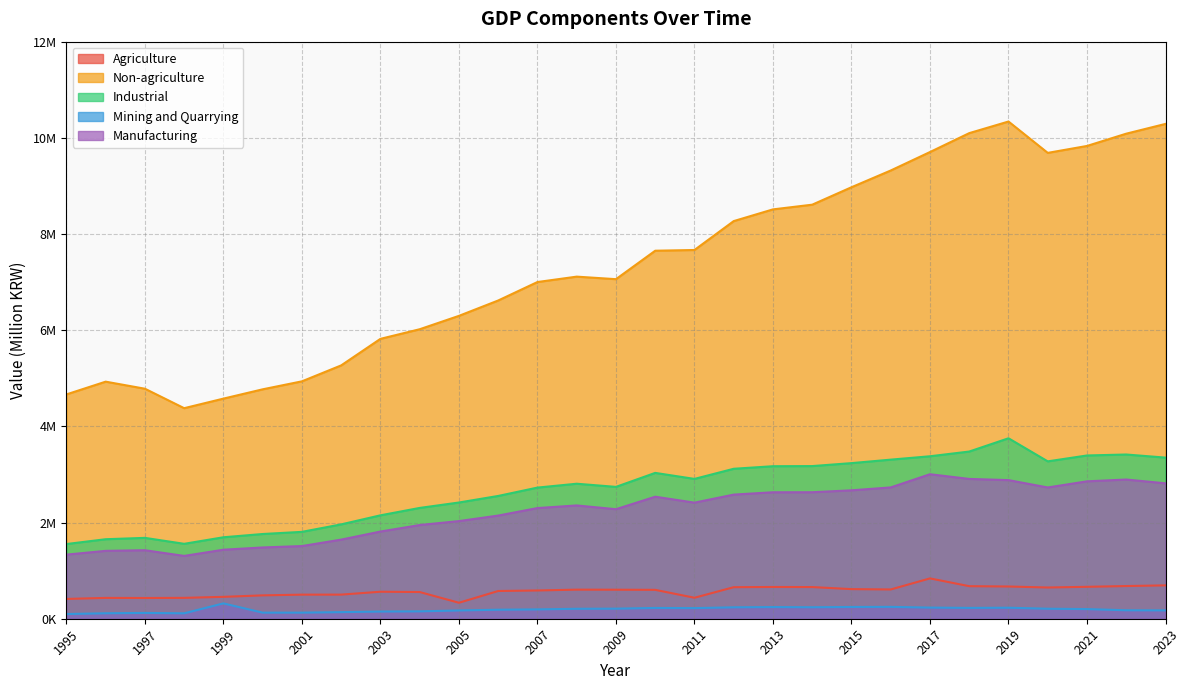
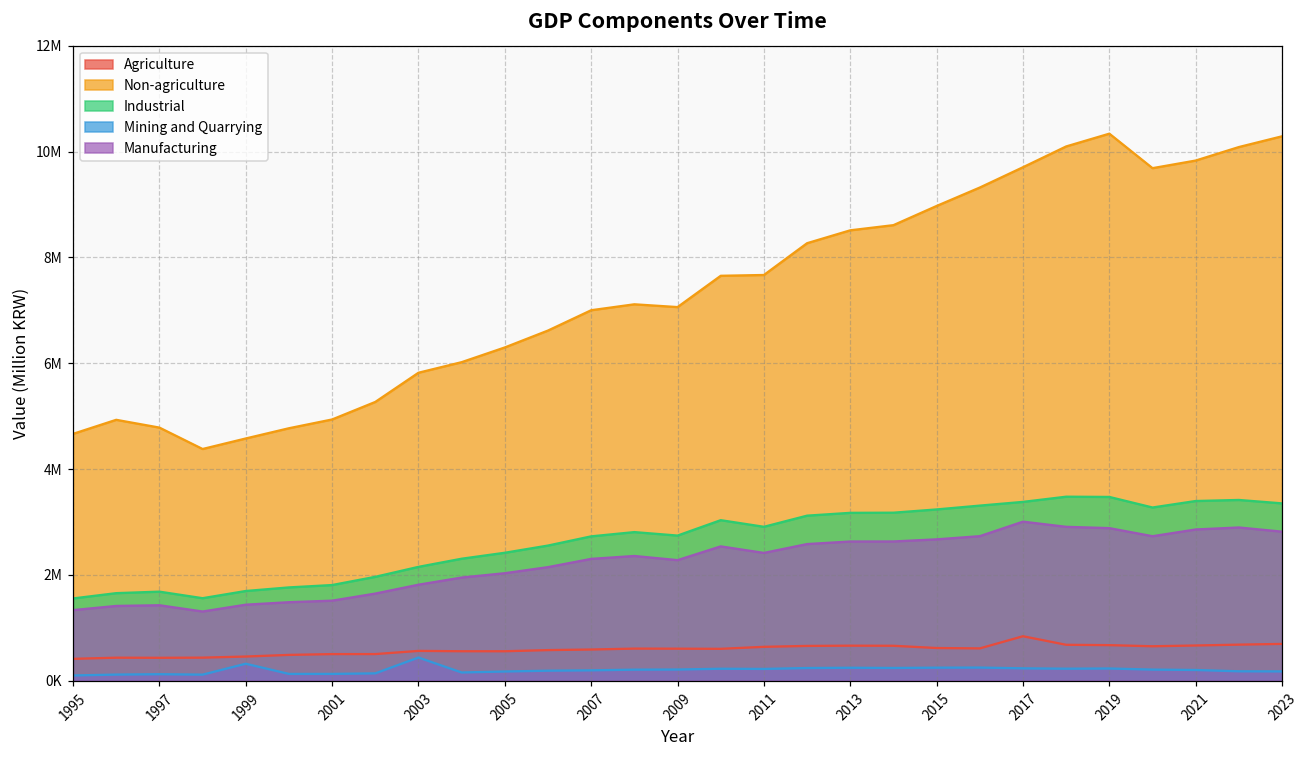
Mining and Quarrying, 2003: 100000 -> 400000
Agriculture, 2005: 300000 -> 600000
Agriculture, 2011: 400000 -> 600000
Industrial, 2019: 3800000 -> 3500000
